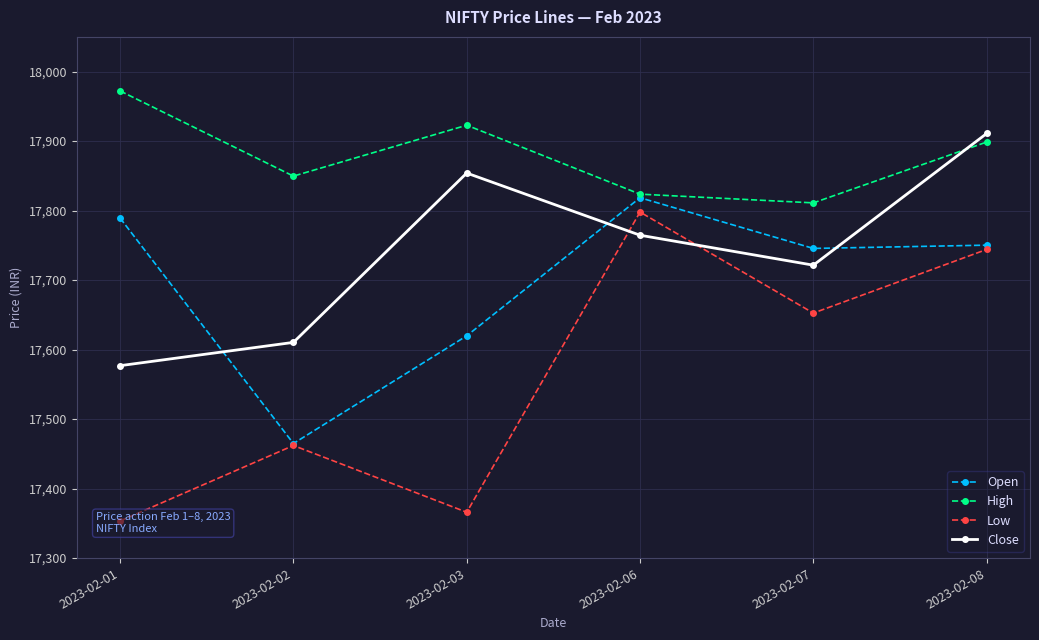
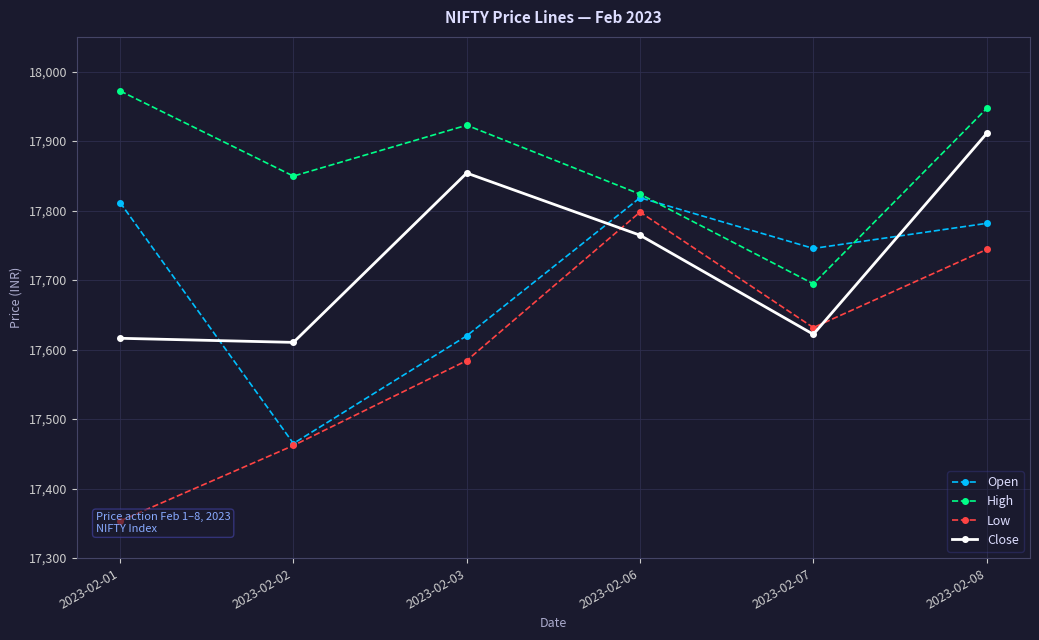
Open, 2023-02-01: 17,790 -> 17,810
Close, 2023-02-01: 17,580 -> 17,620
Low, 2023-02-03: 17,370 -> 17,580
High, 2023-02-07: 17,810 -> 17,690
Low, 2023-02-07: 17,650 -> 17,630
Close, 2023-02-07: 17,720 -> 17,620
Open, 2023-02-08: 17,750 -> 17,780
High, 2023-02-08: 17,900 -> 17,950
